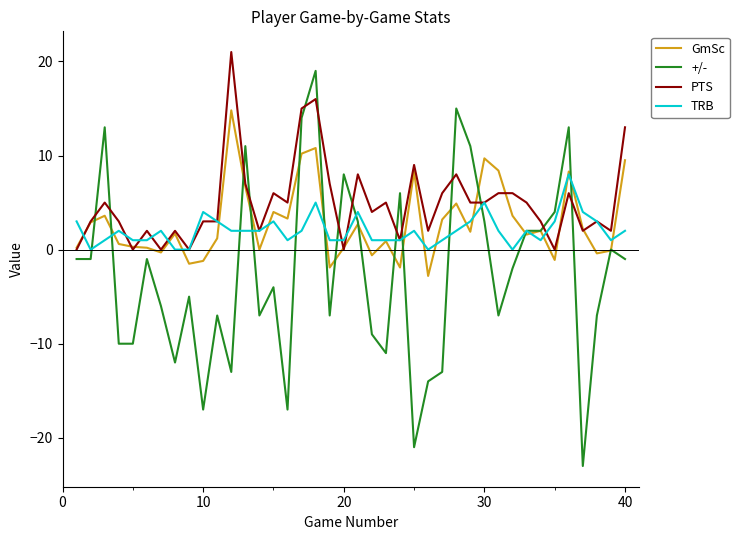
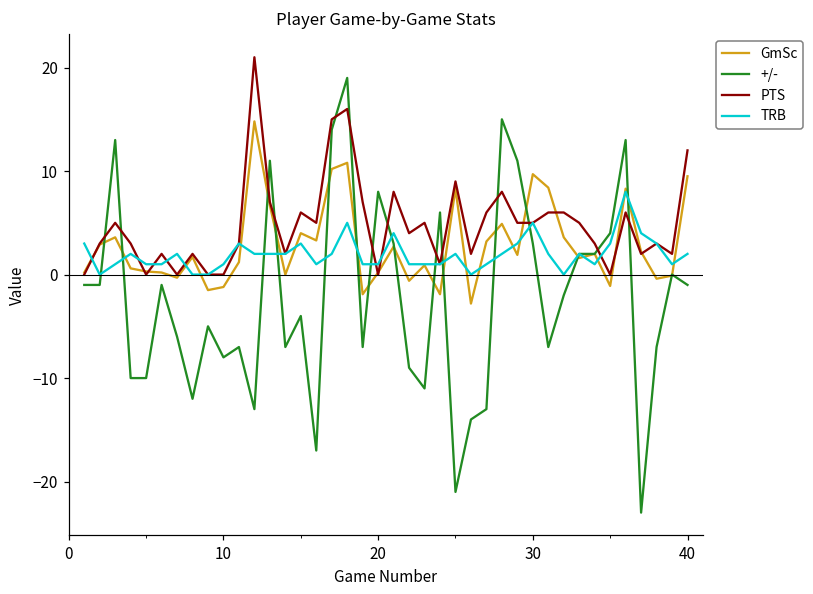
+/-, 10: -17 -> -8
PTS, 10: 3 -> 0
TRB, 10: 4 -> 1
PTS, 40: 13 -> 12
